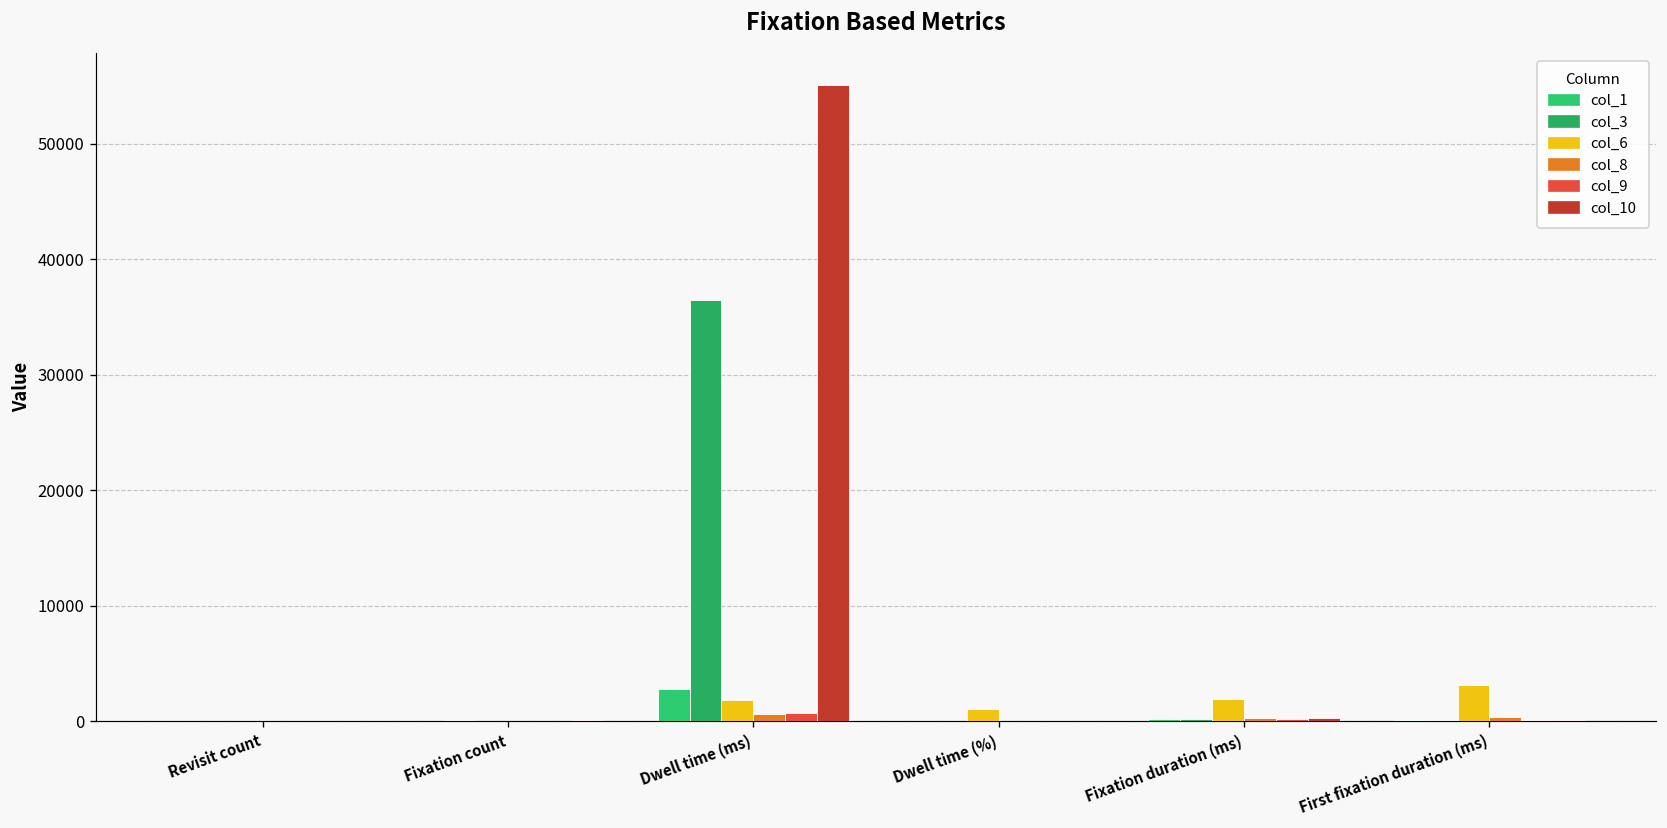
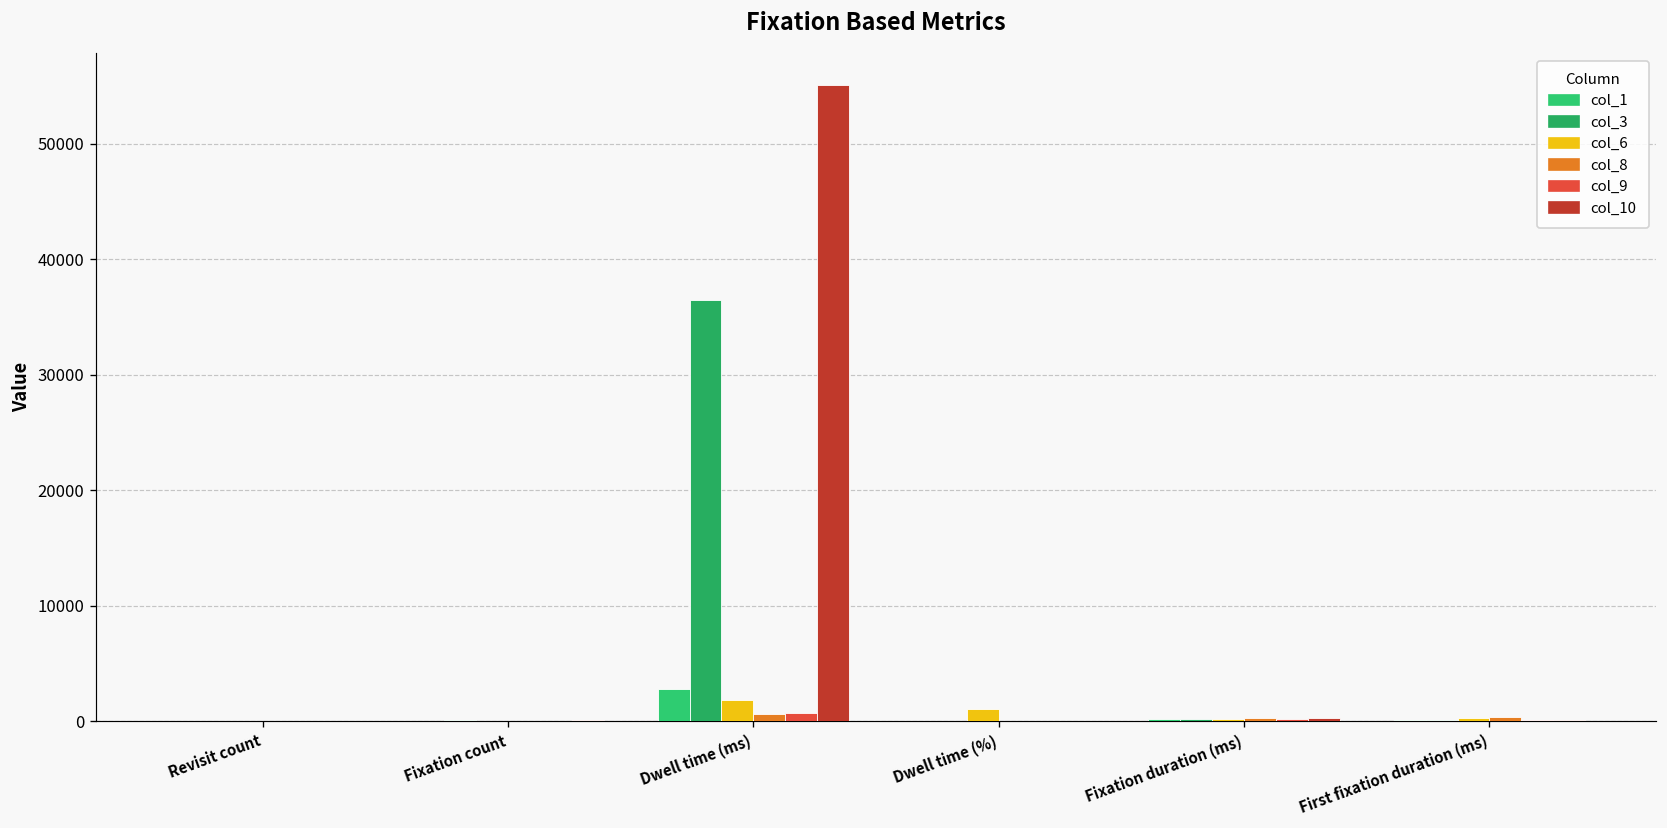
col_6, Fixation duration (ms): 2000 -> 0
col_6, First fixation duration (ms): 3000 -> 0
